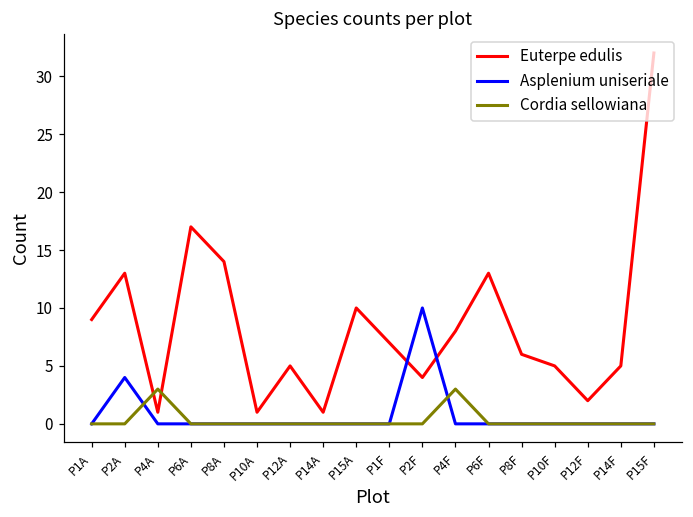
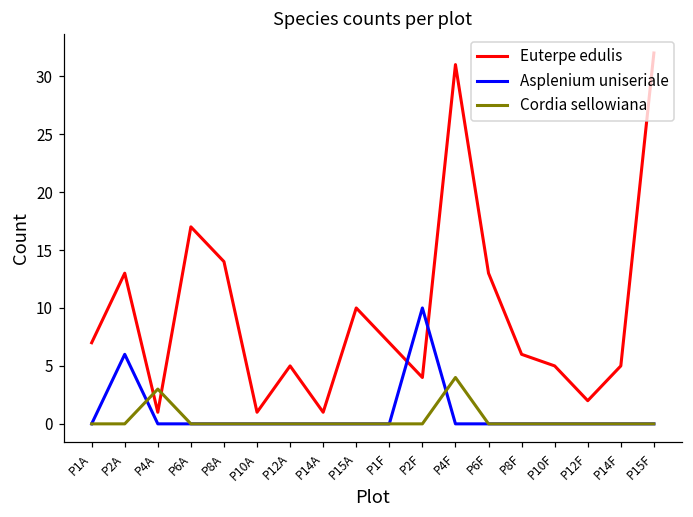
Euterpe edulis, P1A: 9 -> 7
Asplenium uniseriale, P2A: 4 -> 6
Euterpe edulis, P4F: 8 -> 31
Cordia sellowiana, P4F: 3 -> 4
